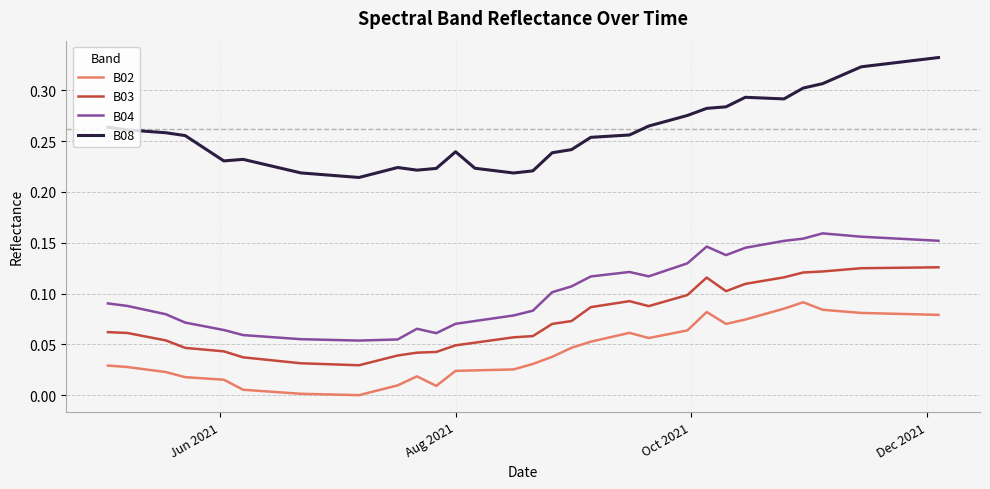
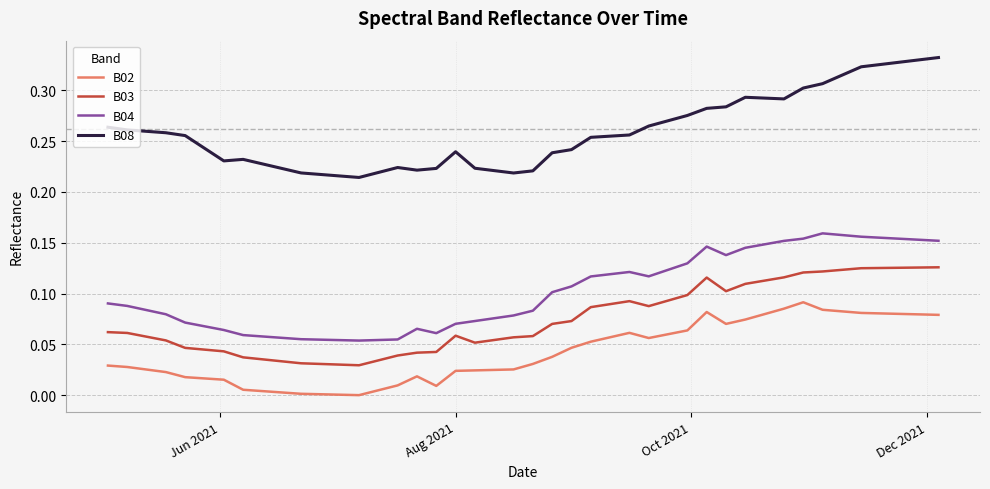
B03, Aug 2021: 0.049 -> 0.059
